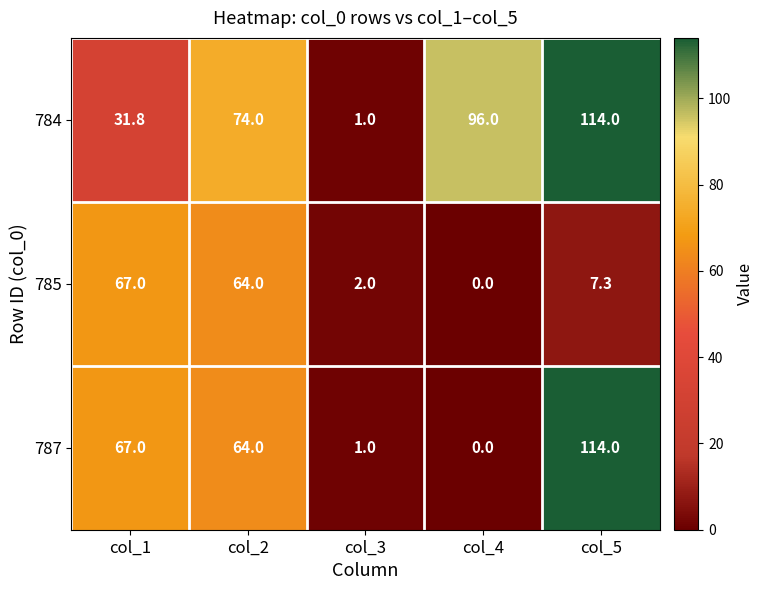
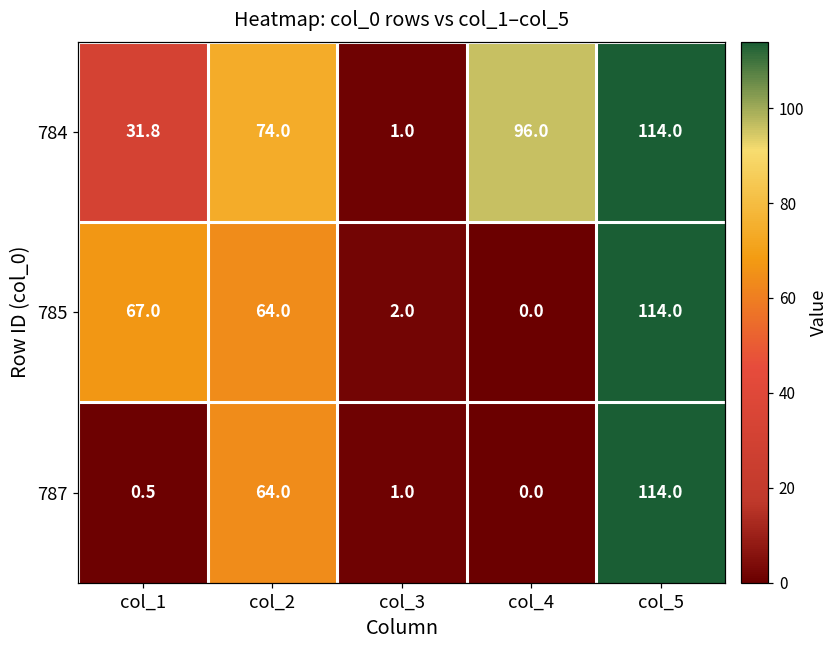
785, col_5: 7.3 -> 114.0
787, col_1: 67.0 -> 0.5
